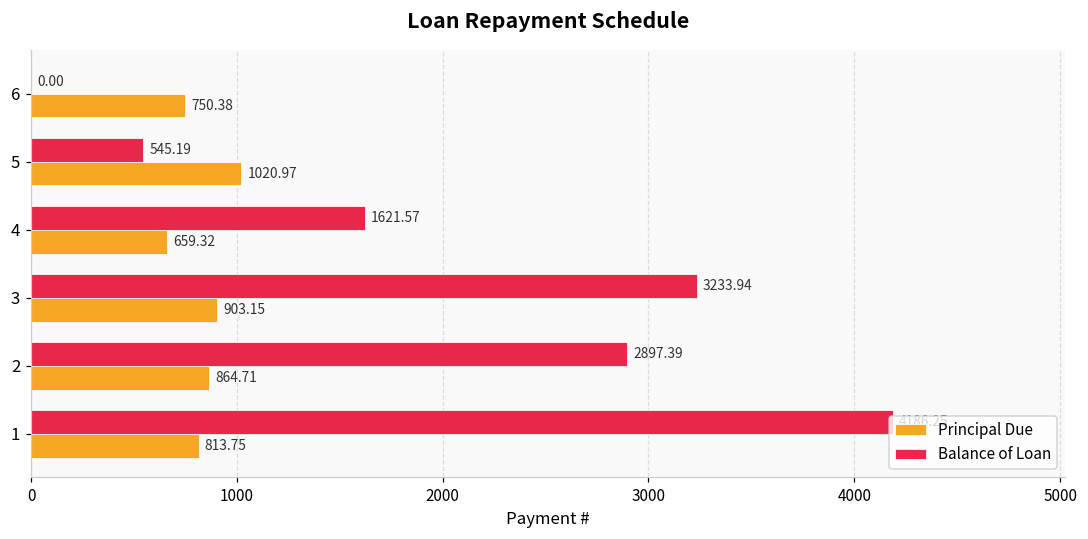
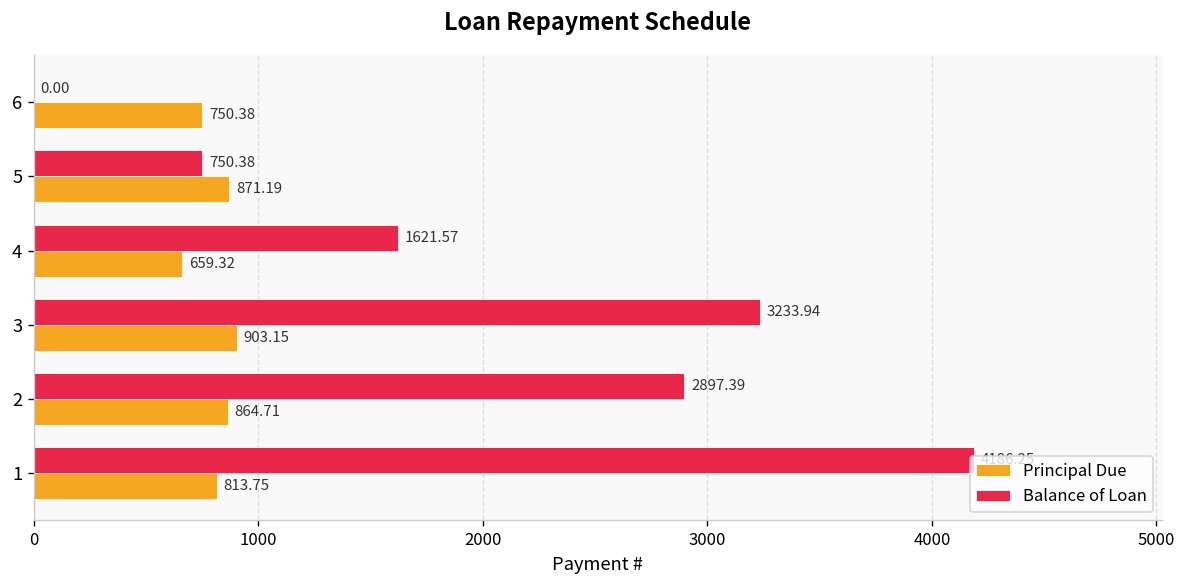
Balance of Loan, 5: 545.19 -> 750.38
Principal Due, 5: 1020.97 -> 871.19
